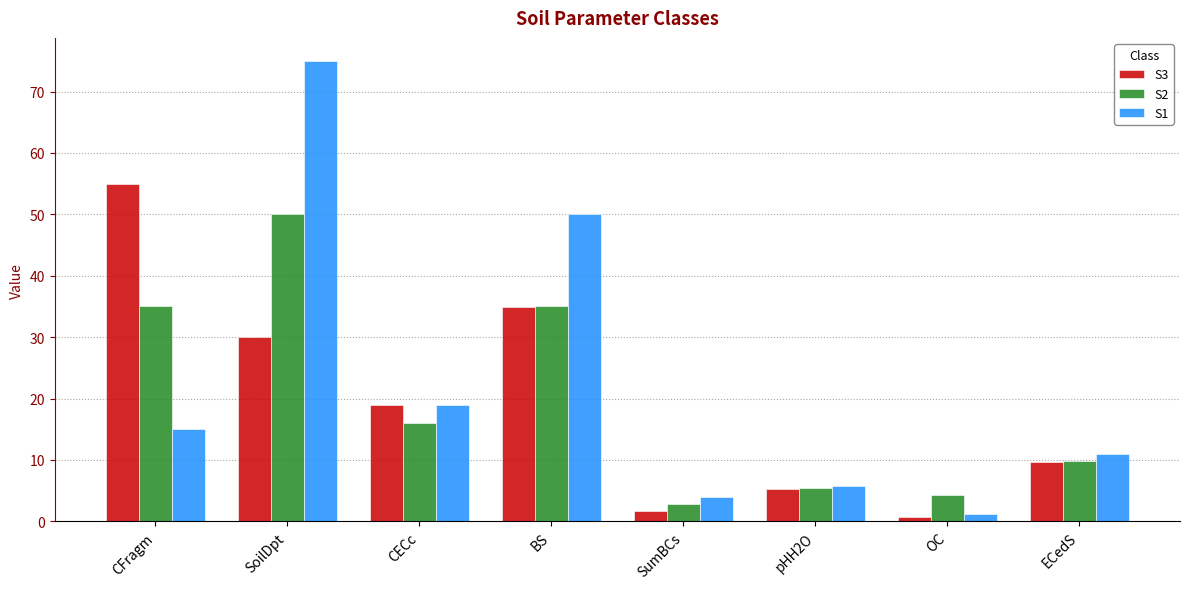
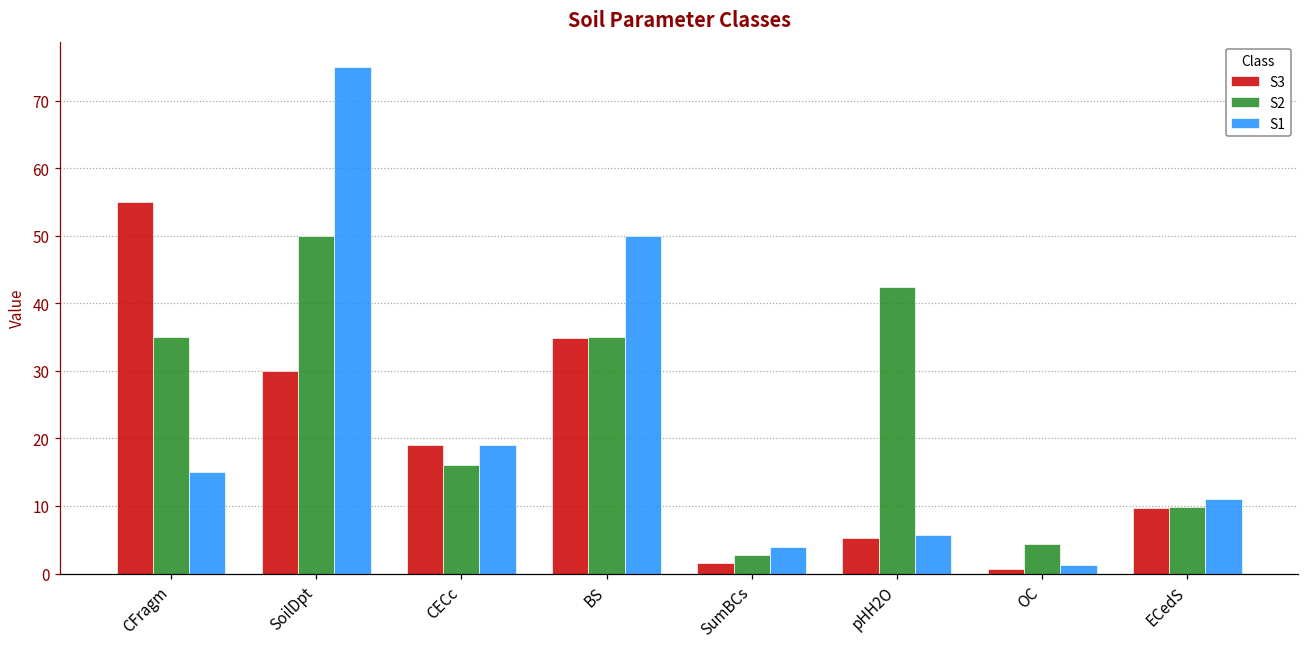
S2, pHH2O: 6 -> 43
